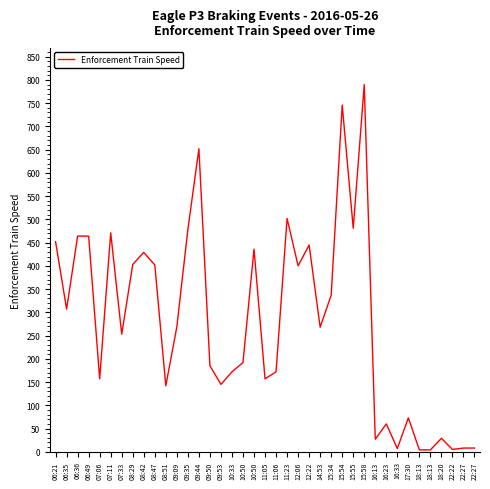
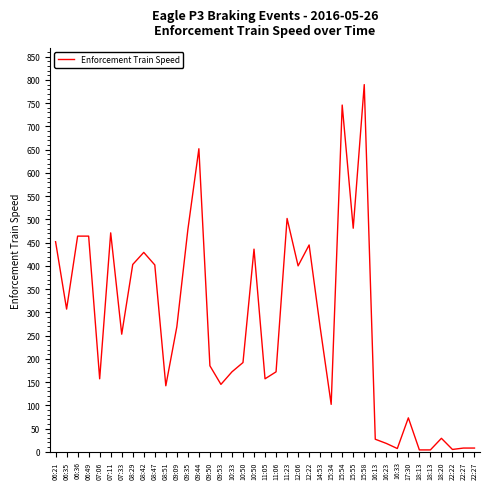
15:34: 340 -> 100
16:23: 60 -> 20
